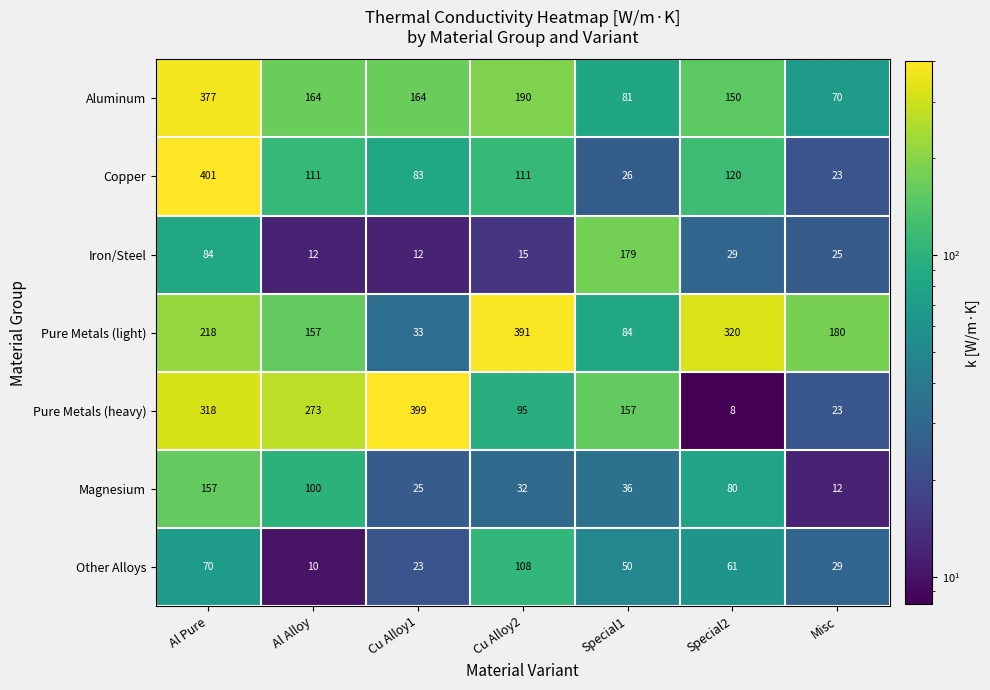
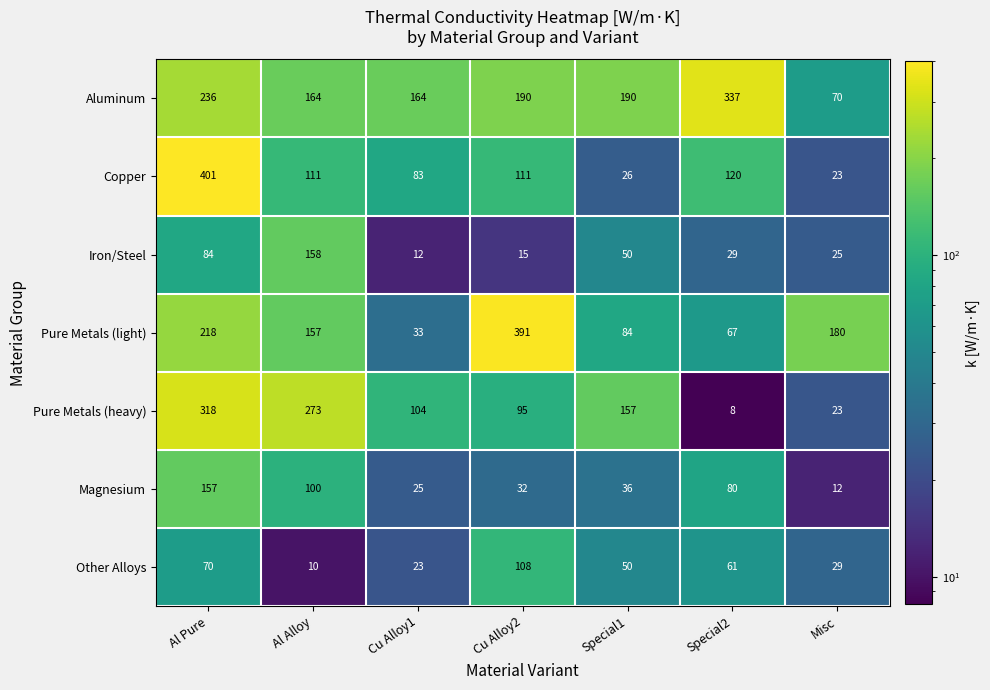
Aluminum, Al Pure: 377 -> 236
Aluminum, Special1: 81 -> 190
Aluminum, Special2: 150 -> 337
Iron/Steel, Al Alloy: 12 -> 158
Iron/Steel, Special1: 179 -> 50
Pure Metals (light), Special2: 320 -> 67
Pure Metals (heavy), Cu Alloy1: 399 -> 104
